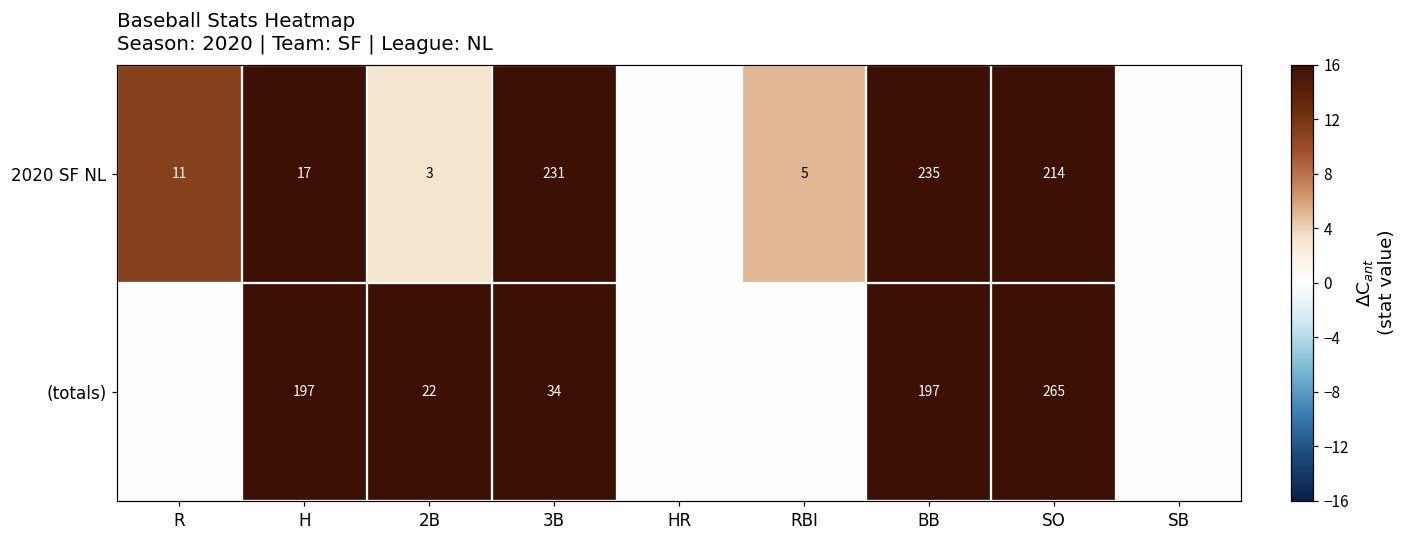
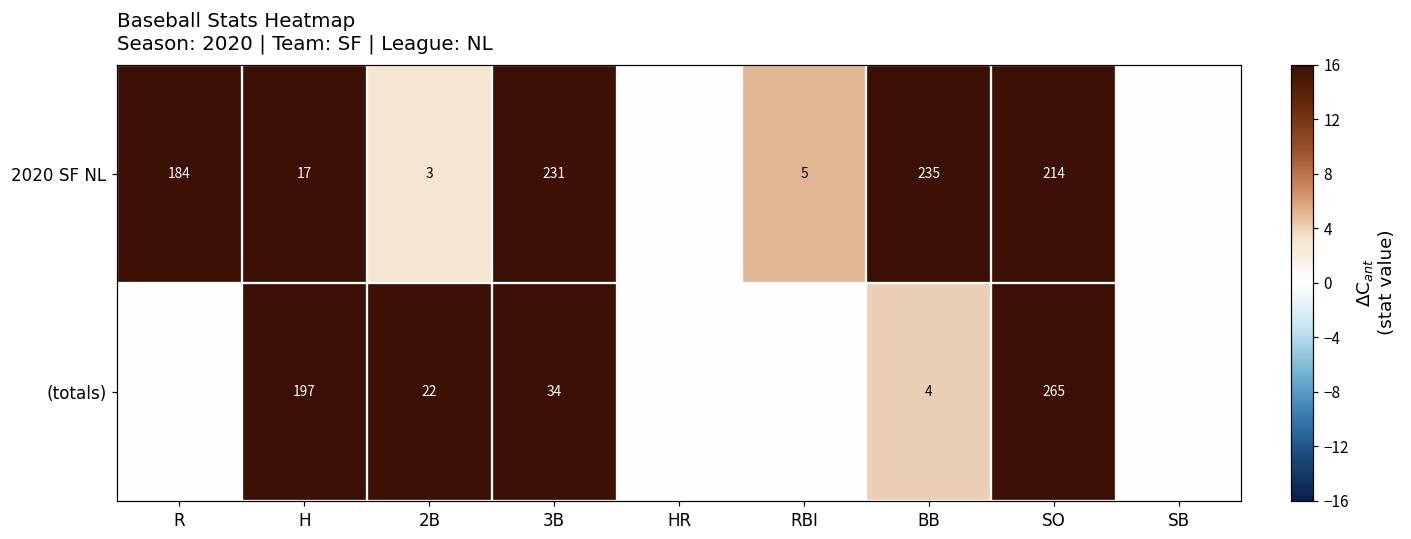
2020 SF NL, R: 11 -> 184
(totals), BB: 197 -> 4
